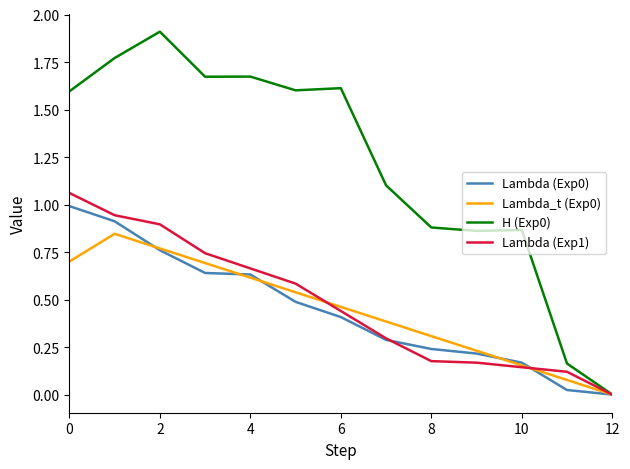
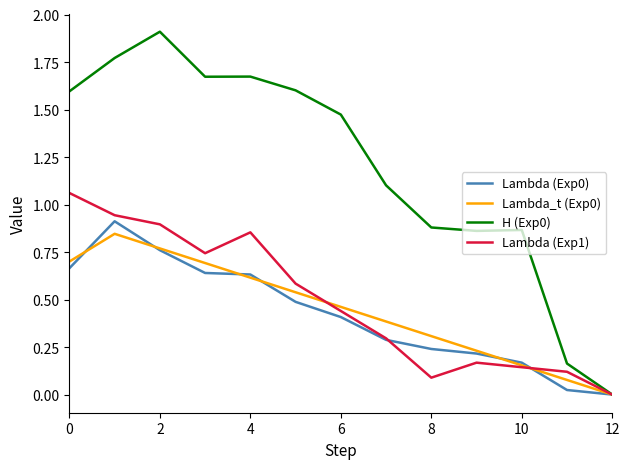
Lambda (Exp0), 0: 0.99 -> 0.67
Lambda (Exp1), 4: 0.66 -> 0.85
H (Exp0), 6: 1.61 -> 1.47
Lambda (Exp1), 8: 0.18 -> 0.09
